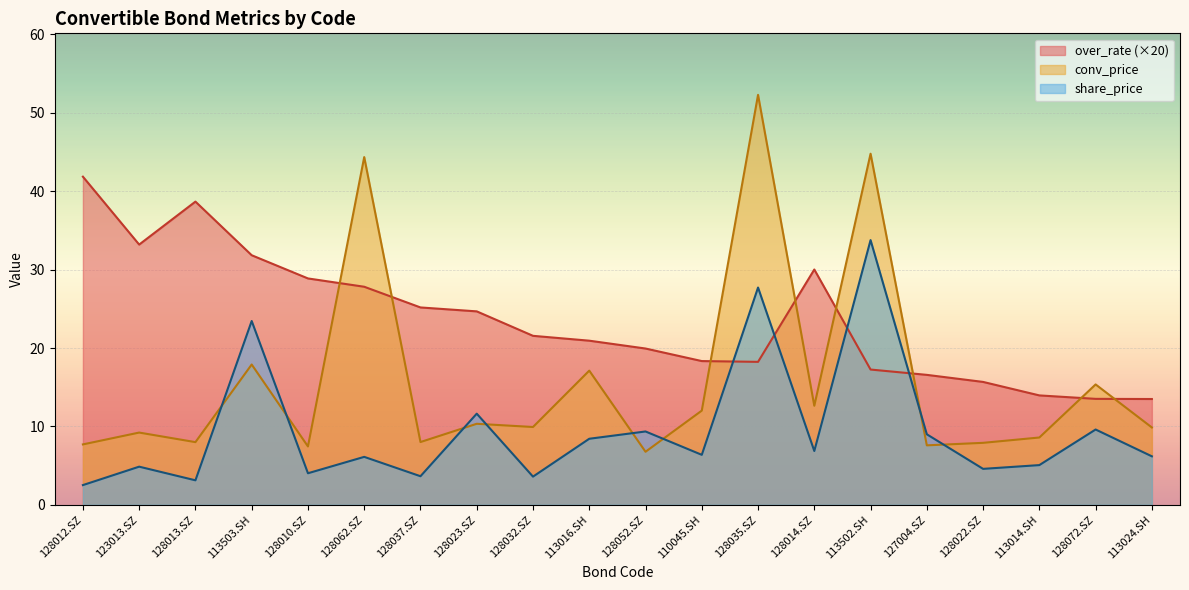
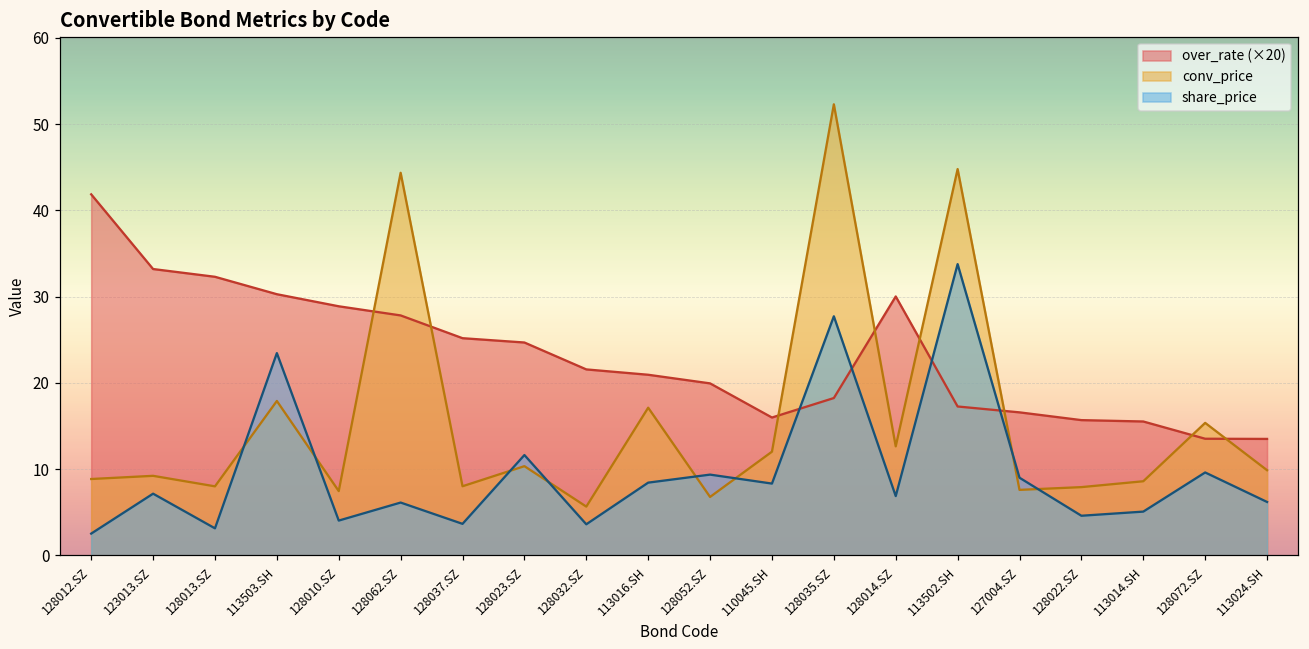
conv_price, 128012.SZ: 8 -> 9
share_price, 123013.SZ: 5 -> 7
over_rate (×20), 128013.SZ: 39 -> 32
over_rate (×20), 113503.SH: 32 -> 30
conv_price, 128032.SZ: 10 -> 6
over_rate (×20), 110045.SH: 18 -> 16
share_price, 110045.SH: 6 -> 8
over_rate (×20), 113014.SH: 14 -> 16
